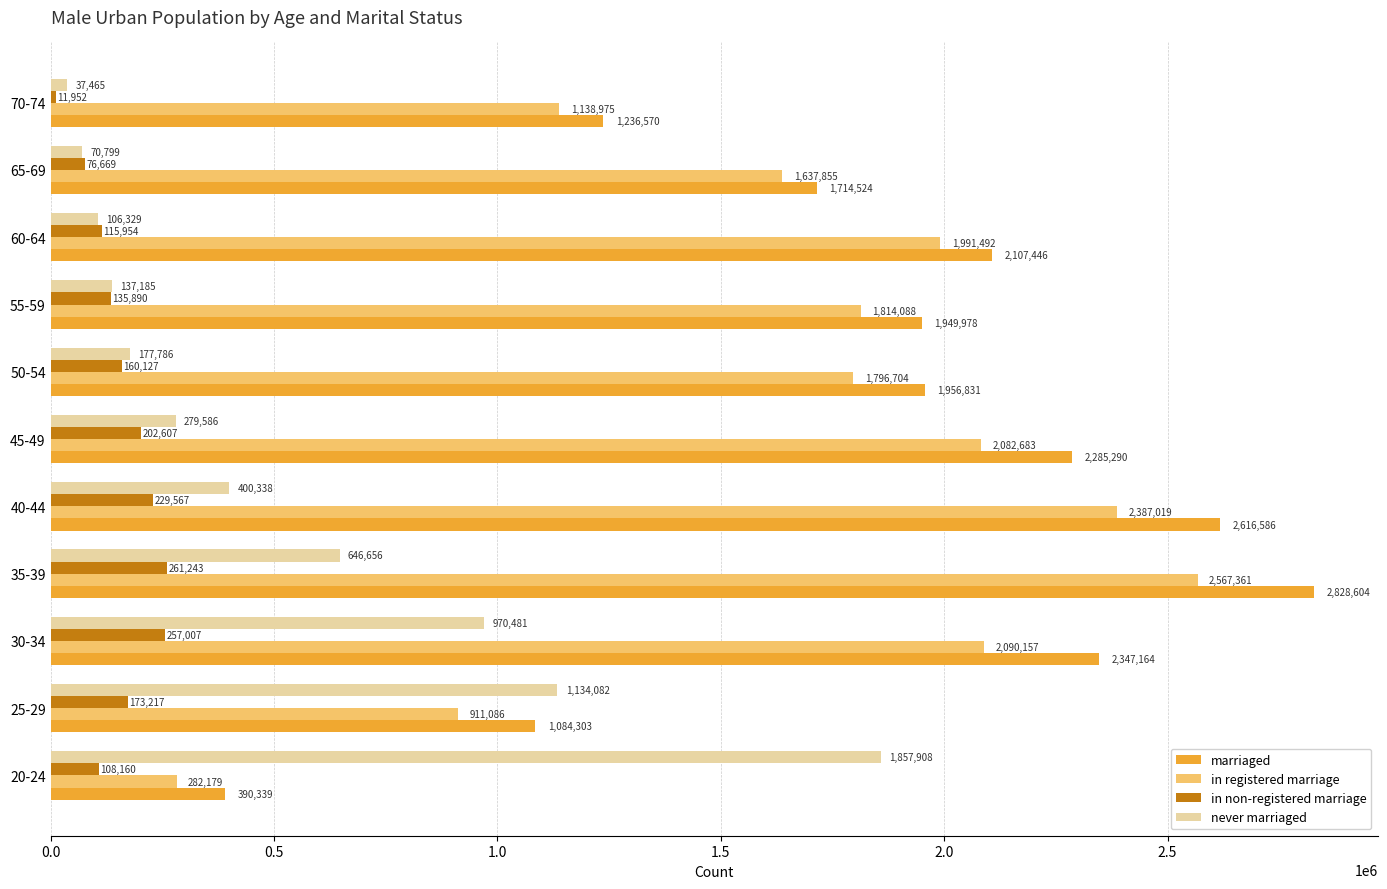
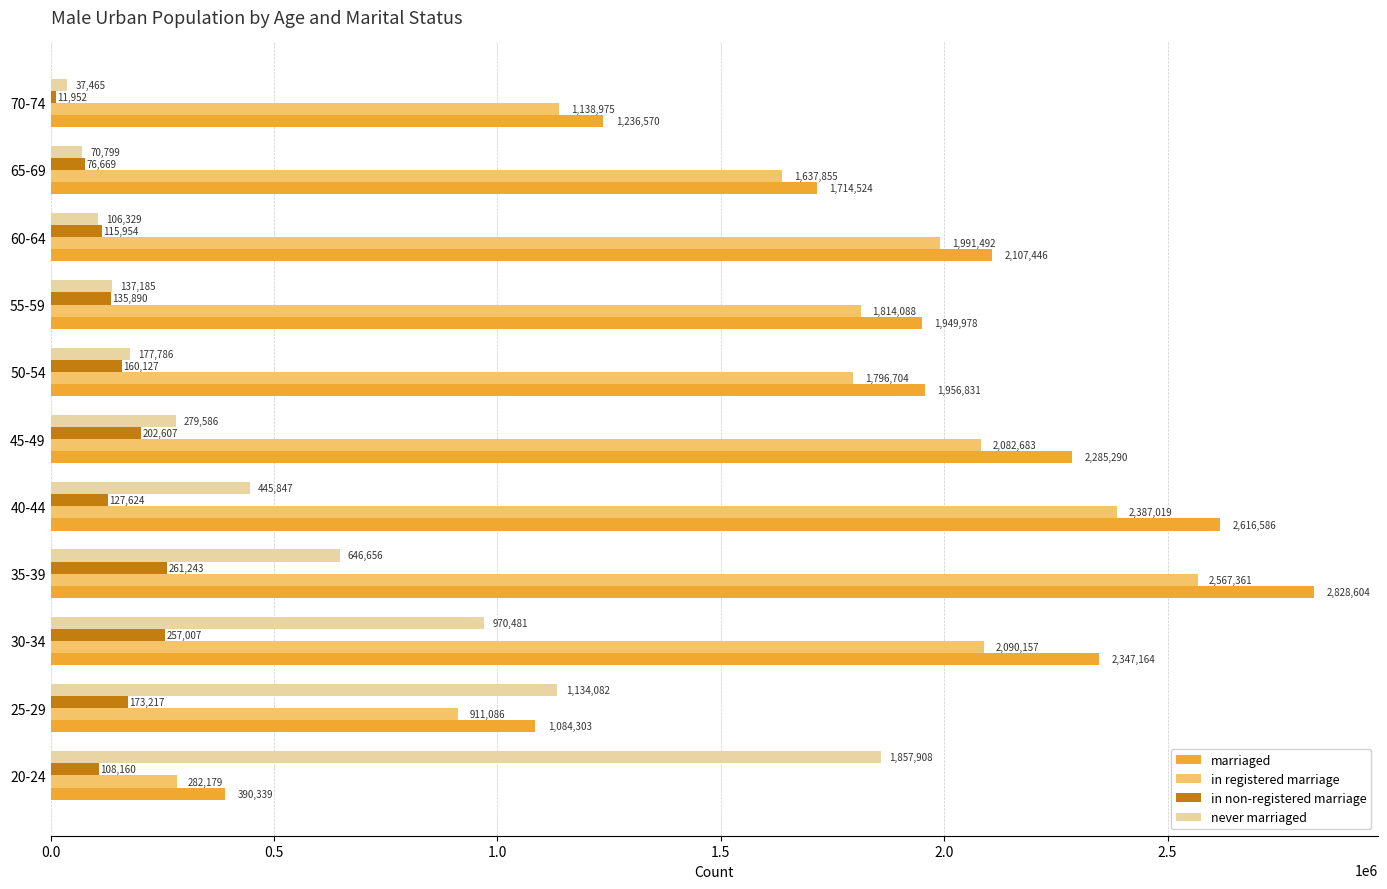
never marriaged, 40-44: 400,338 -> 445,847
in non-registered marriage, 40-44: 229,567 -> 127,624
